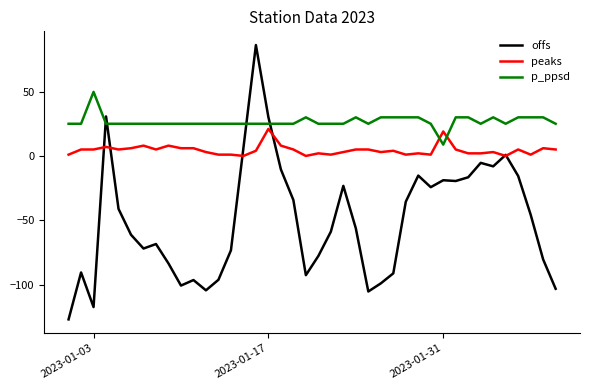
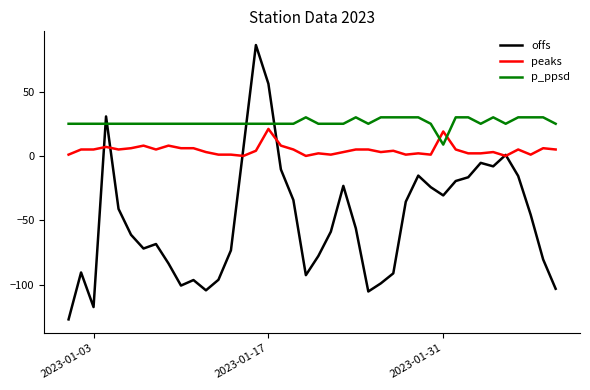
p_ppsd, 2023-01-03: 50 -> 25
offs, 2023-01-17: 30 -> 56
offs, 2023-01-31: -19 -> -31
